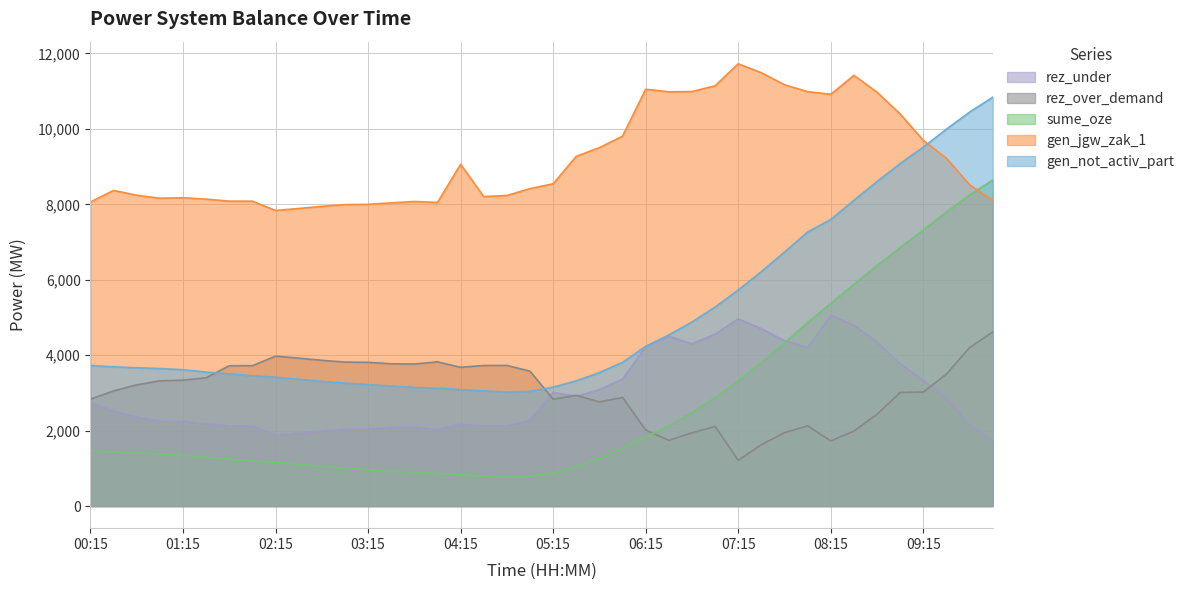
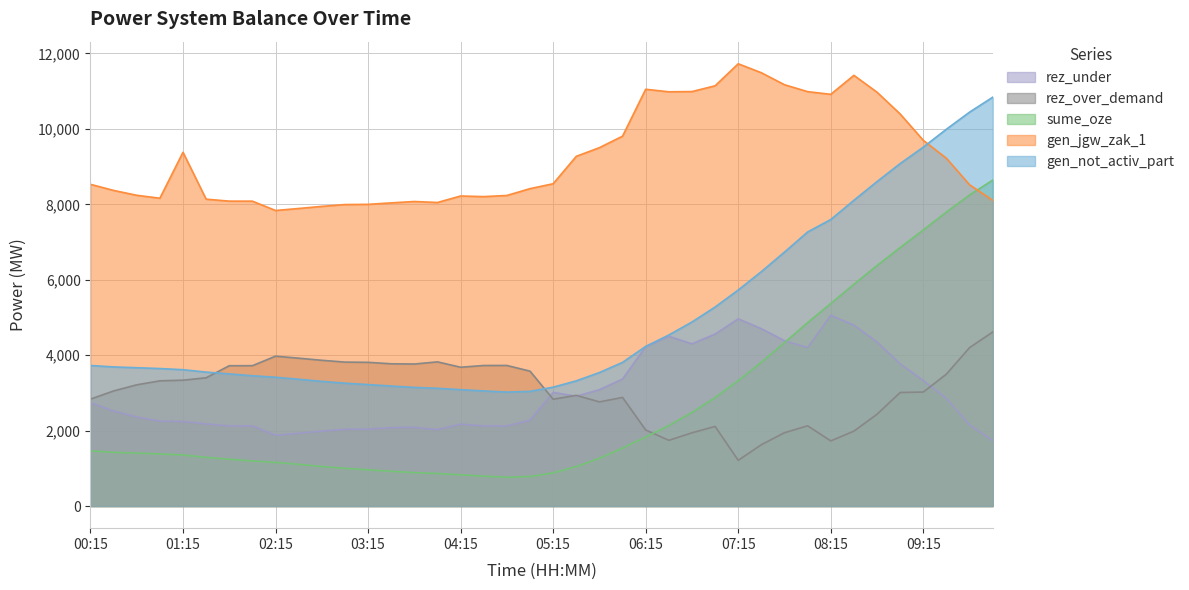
gen_jgw_zak_1, 00:15: 8,100 -> 8,500
gen_jgw_zak_1, 01:15: 8,200 -> 9,400
gen_jgw_zak_1, 04:15: 9,100 -> 8,200
